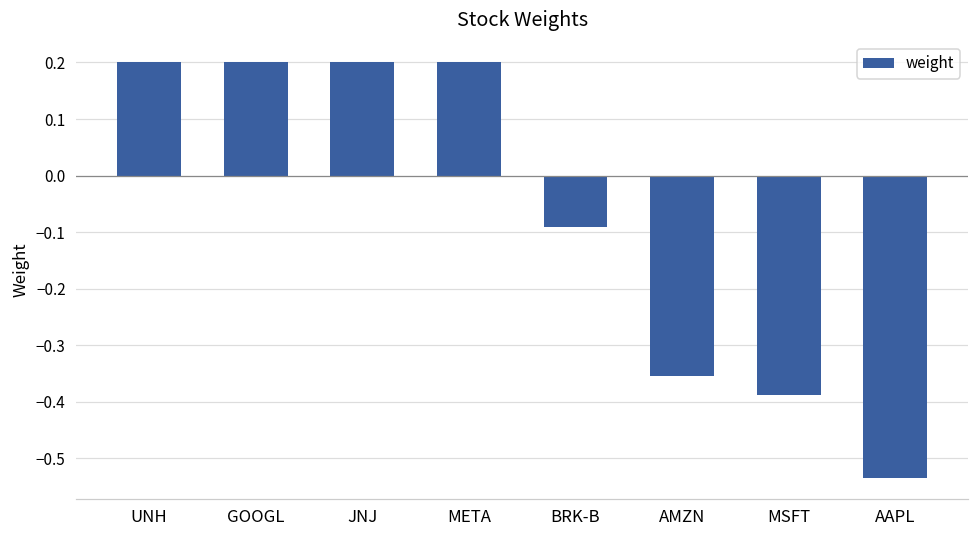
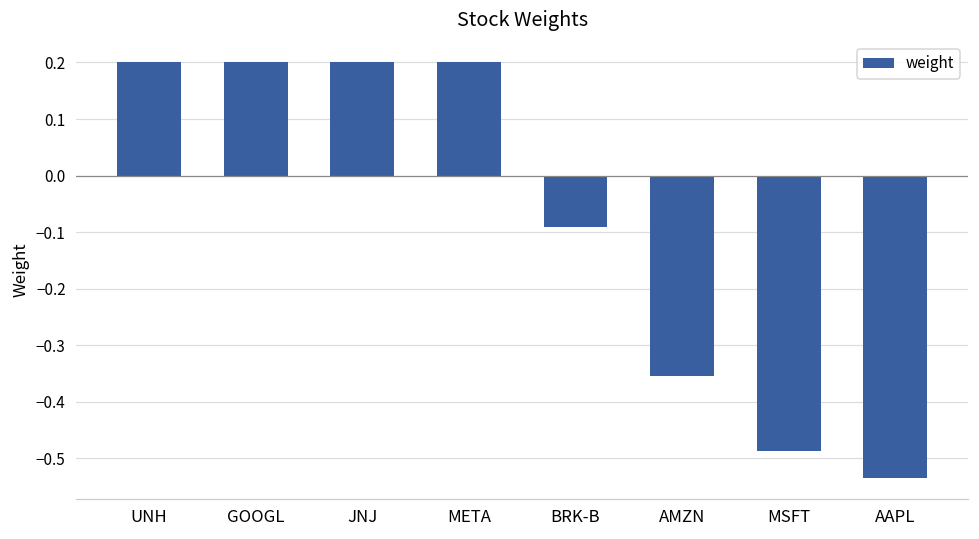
MSFT: -0.39 -> -0.49
